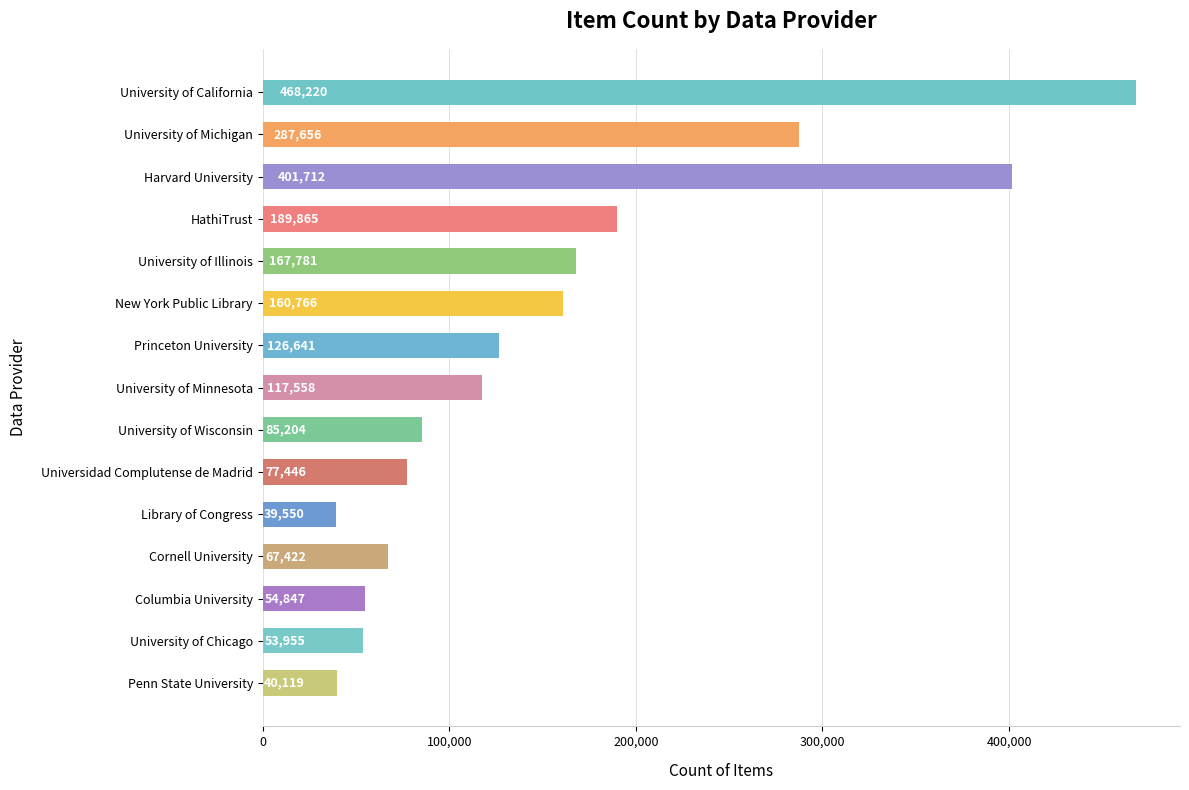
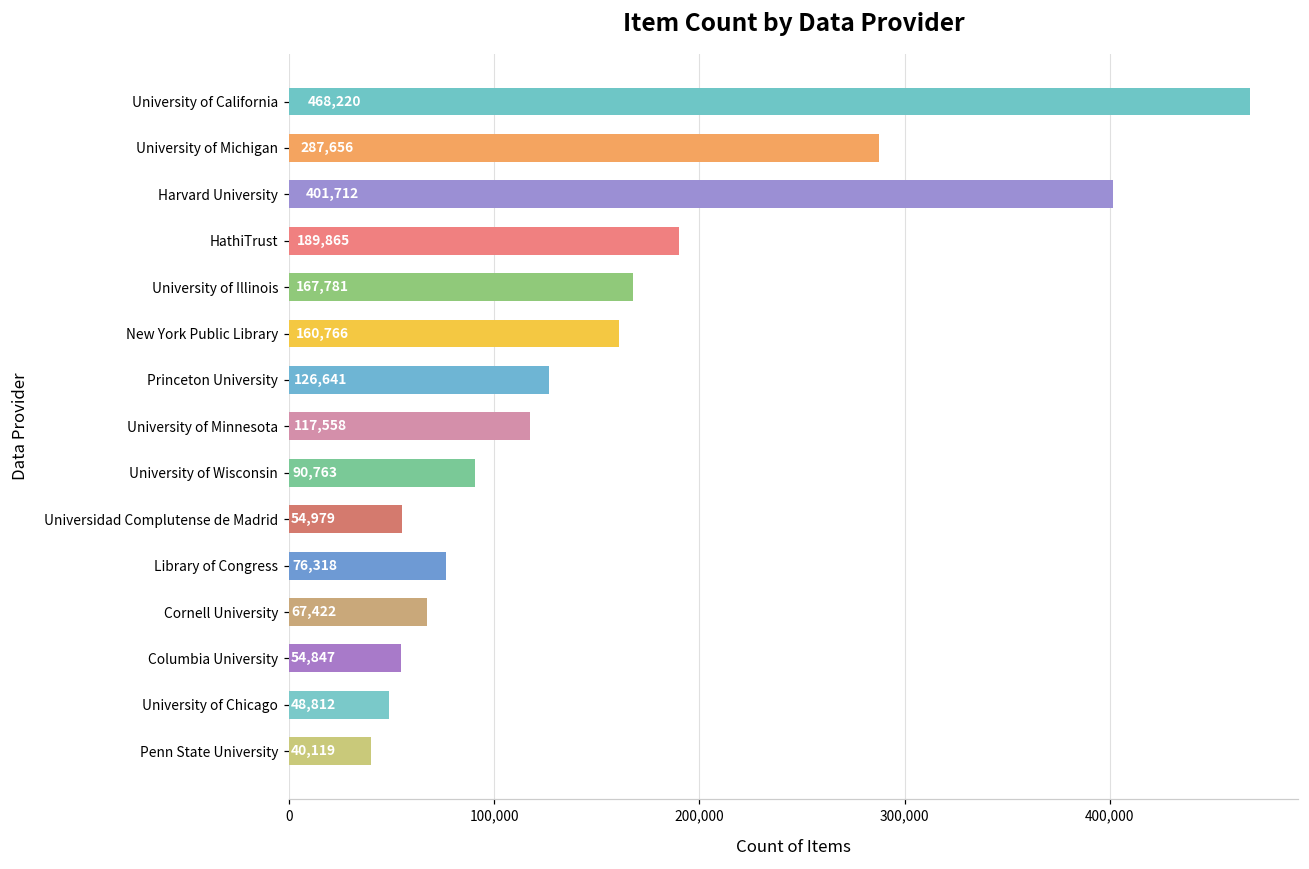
University of Wisconsin: 85,204 -> 90,763
Universidad Complutense de Madrid: 77,446 -> 54,979
Library of Congress: 39,550 -> 76,318
University of Chicago: 53,955 -> 48,812
